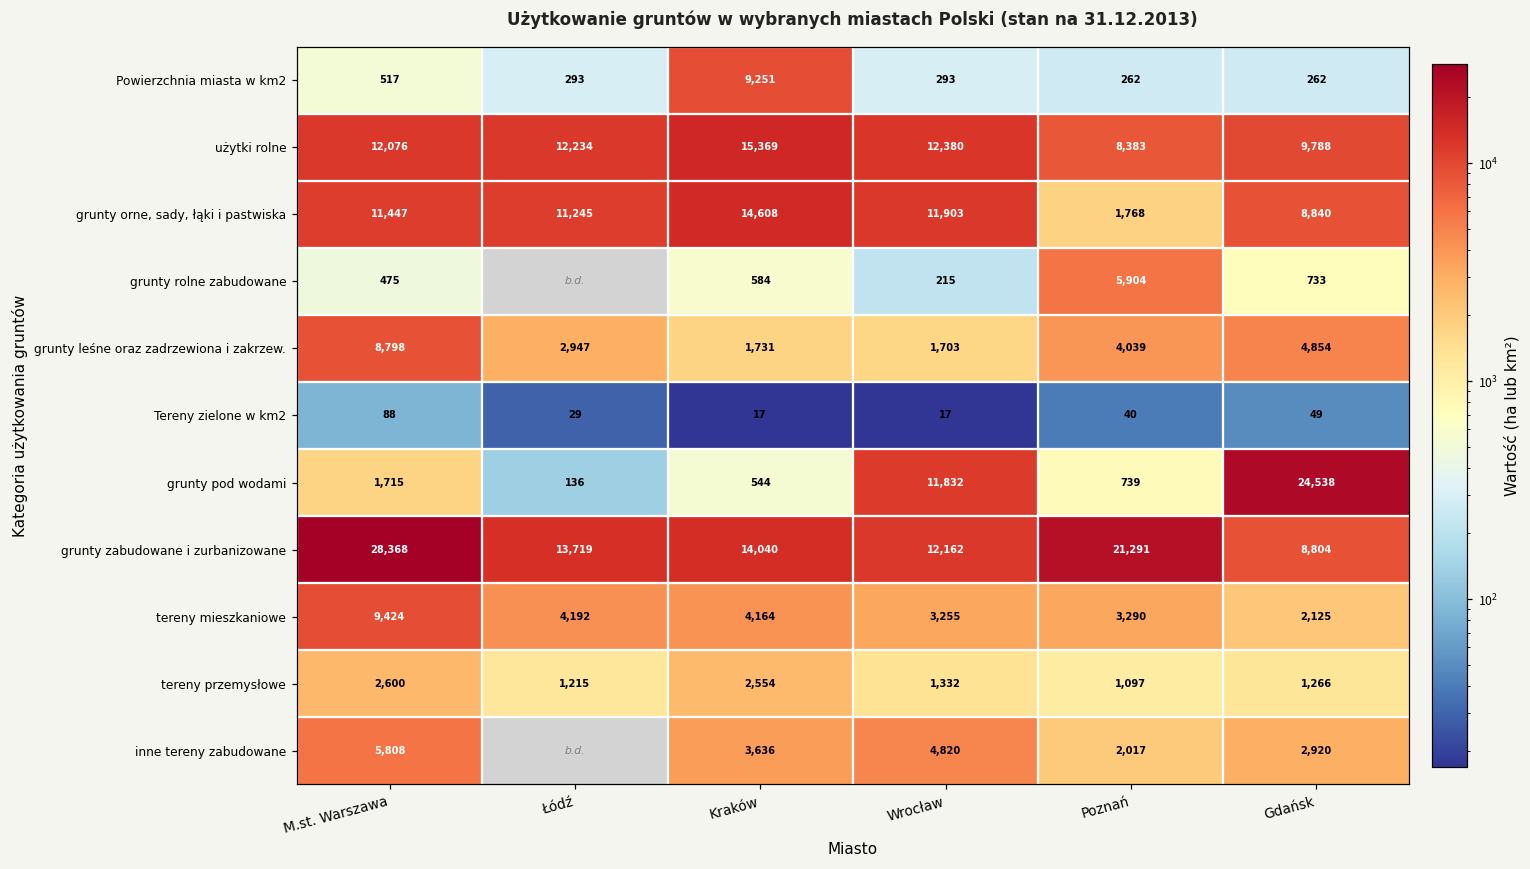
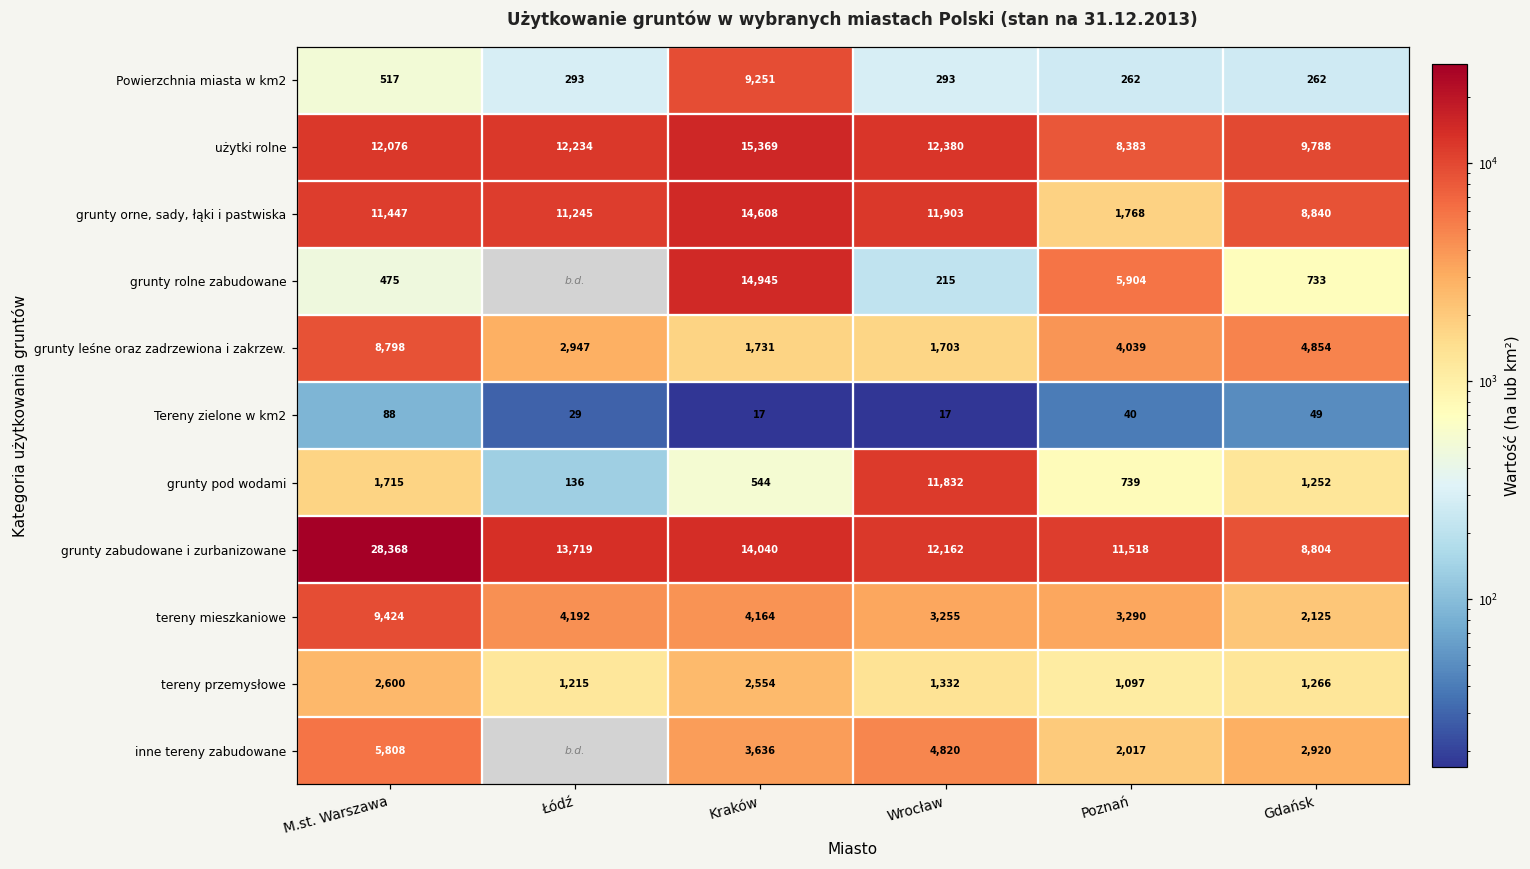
grunty rolne zabudowane, Kraków: 584 -> 14,945
grunty pod wodami, Gdańsk: 24,538 -> 1,252
grunty zabudowane i zurbanizowane, Poznań: 21,291 -> 11,518
